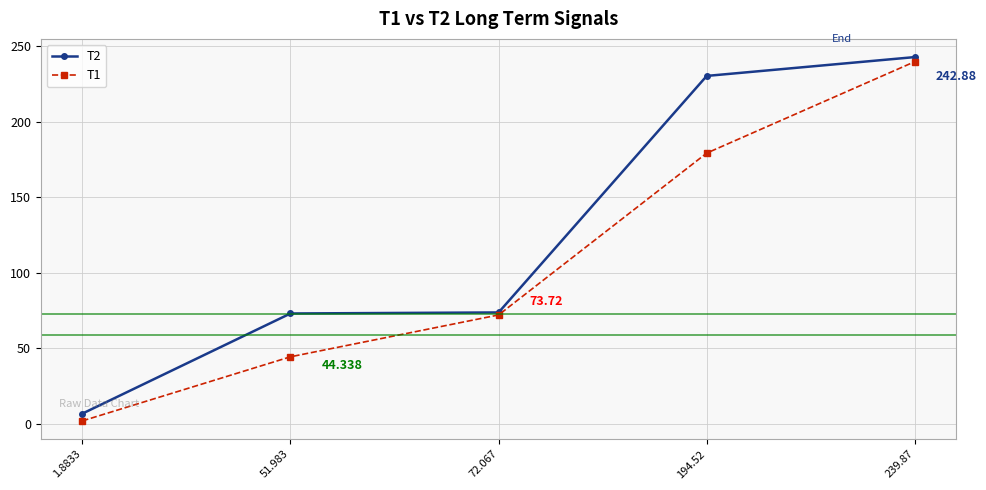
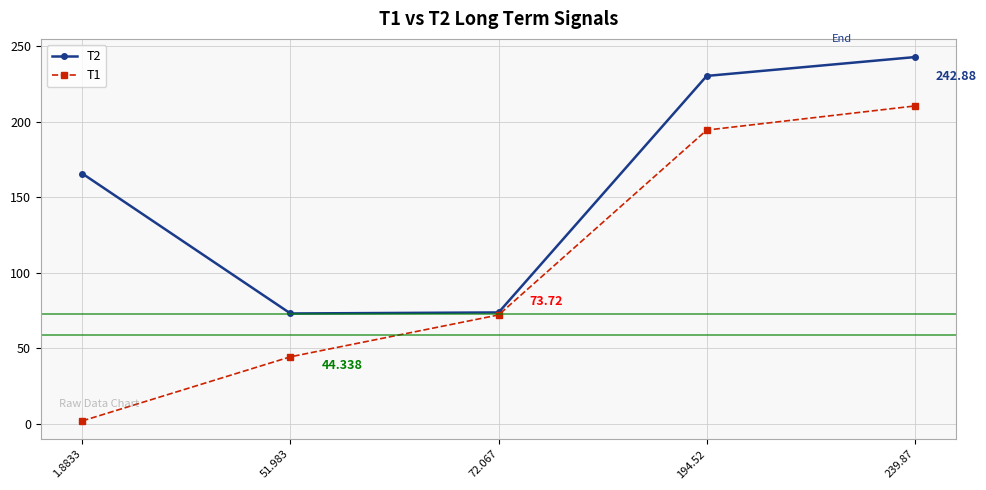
T2, 1.8833: 7 -> 166
T1, 194.52: 179 -> 195
T1, 239.87: 240 -> 210
